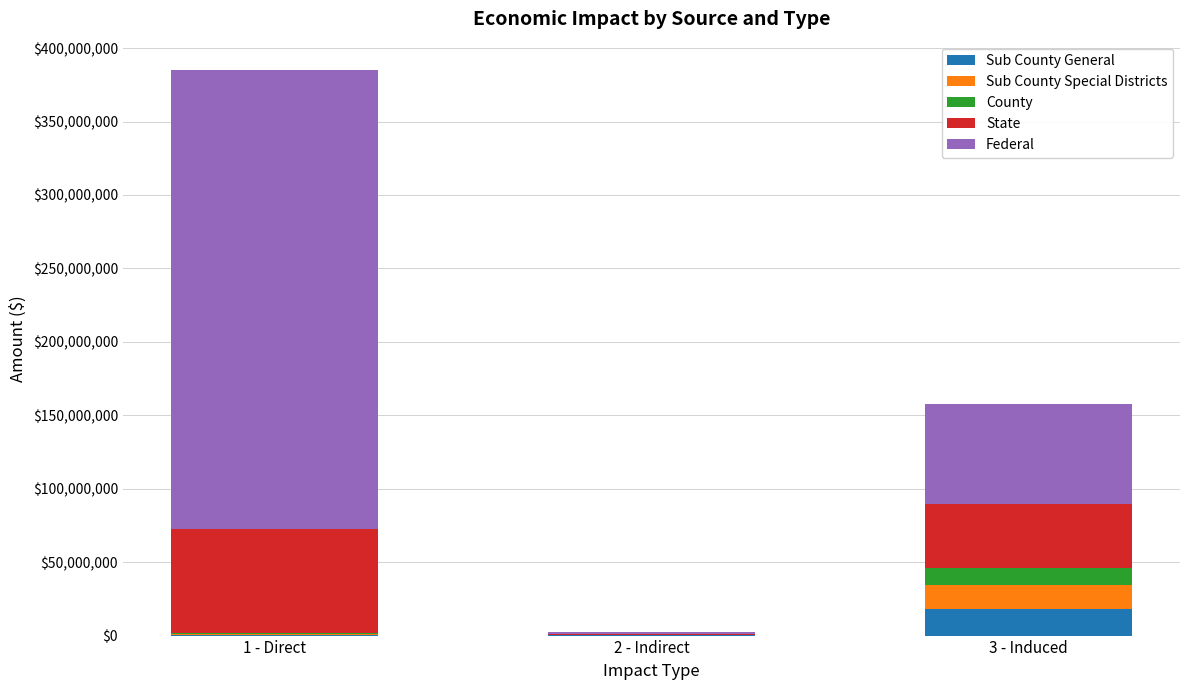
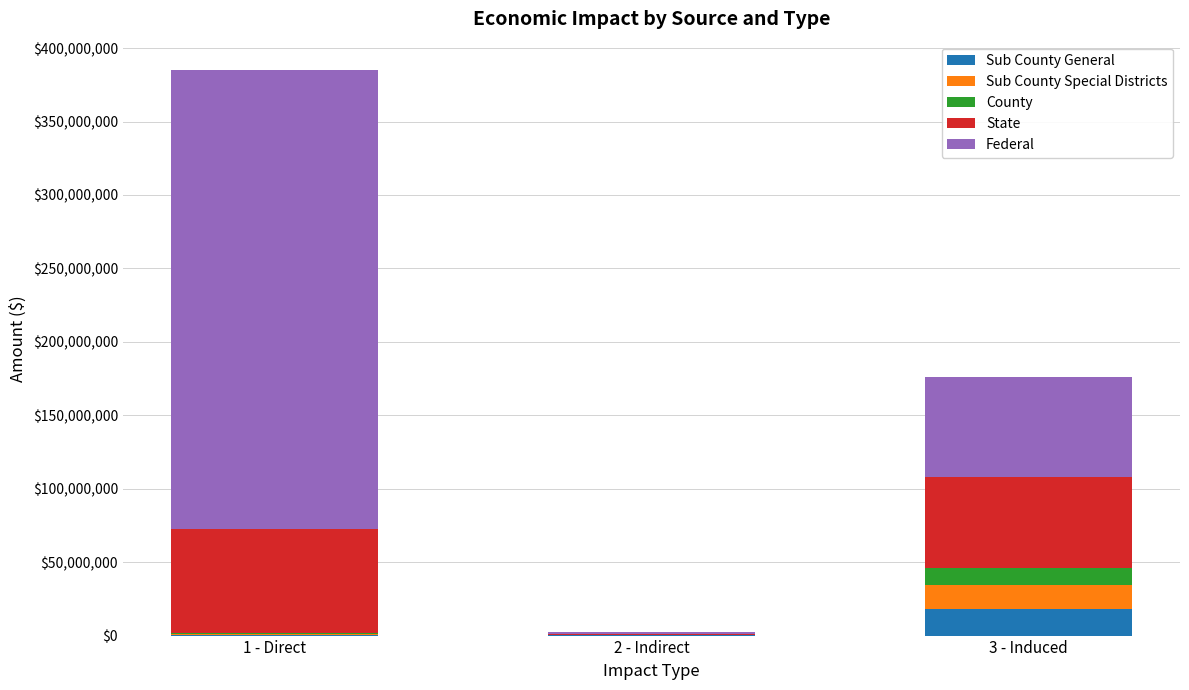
State, 3 - Induced: $44,000,000 -> $62,000,000
